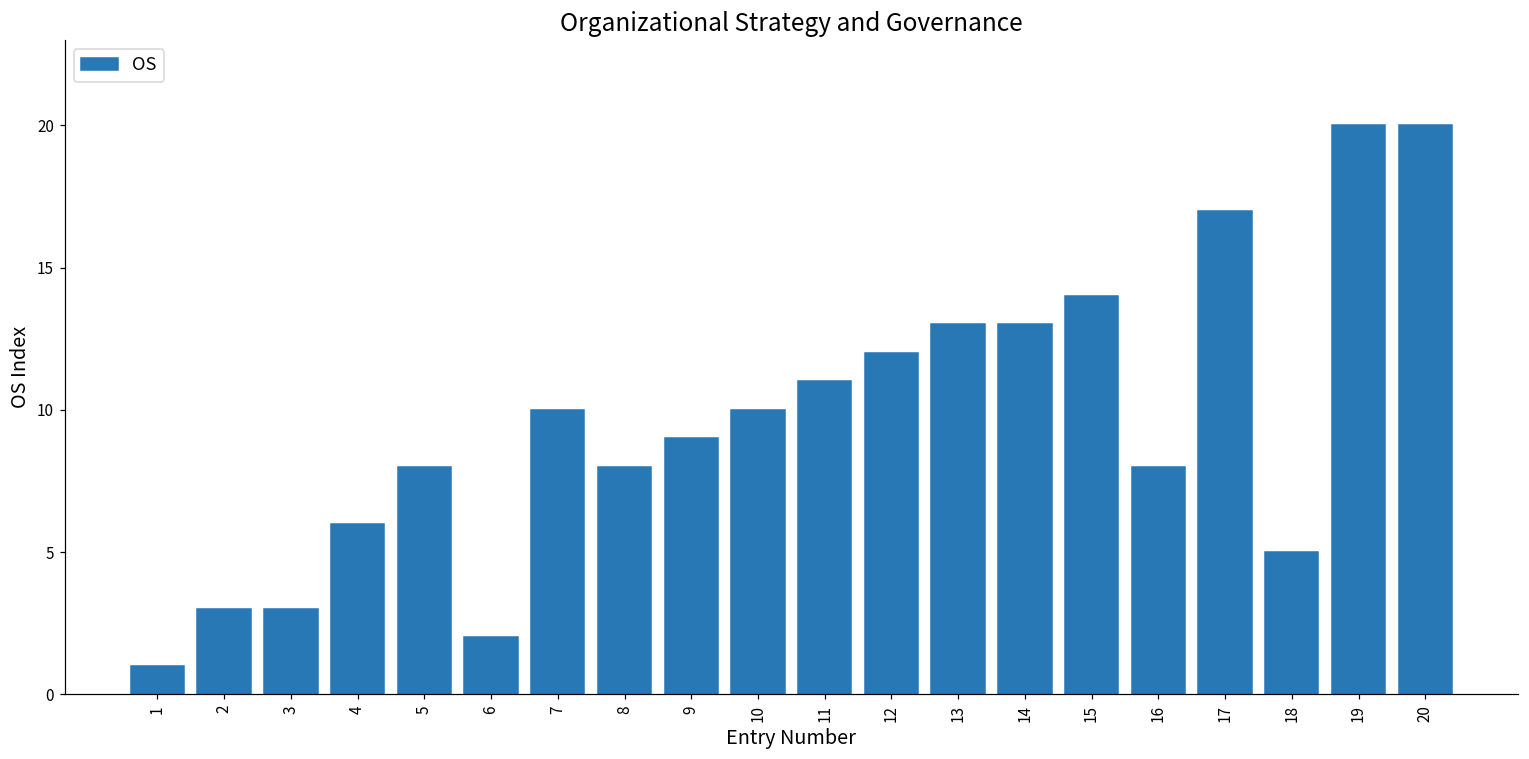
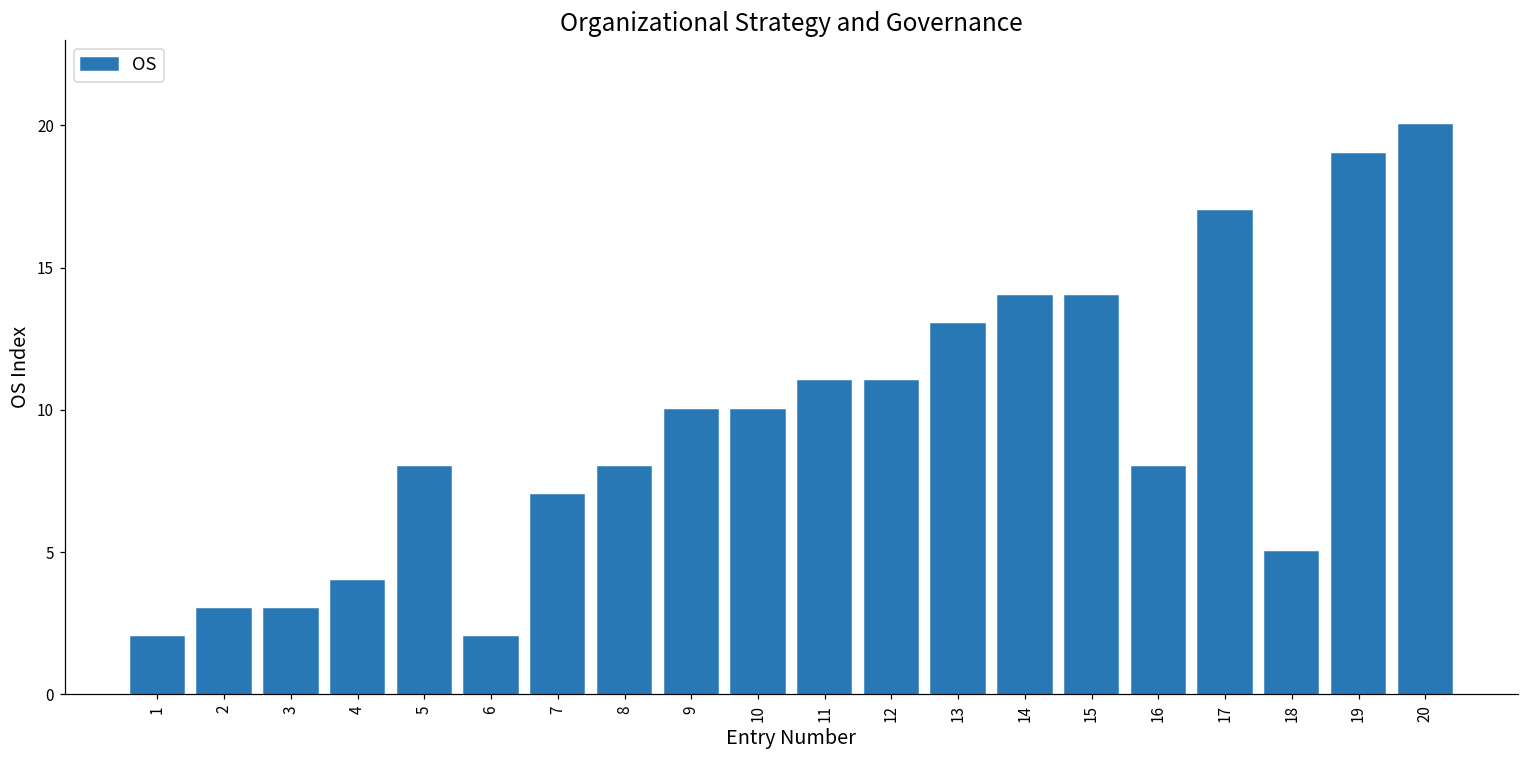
1: 1 -> 2
4: 6 -> 4
7: 10 -> 7
9: 9 -> 10
12: 12 -> 11
14: 13 -> 14
19: 20 -> 19
